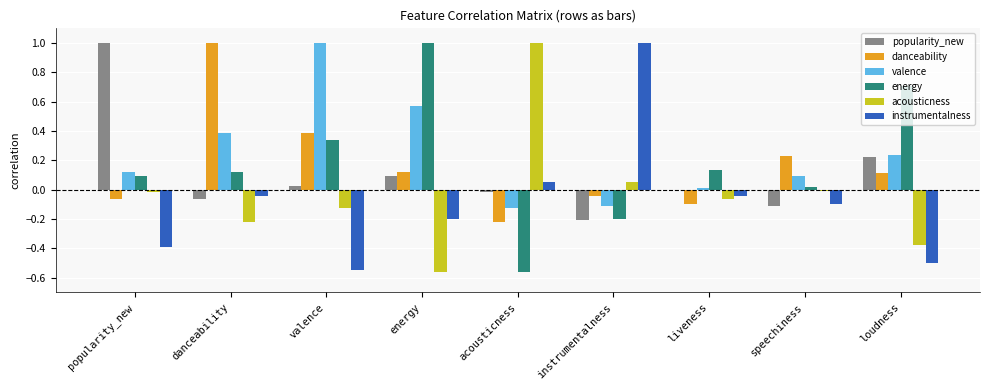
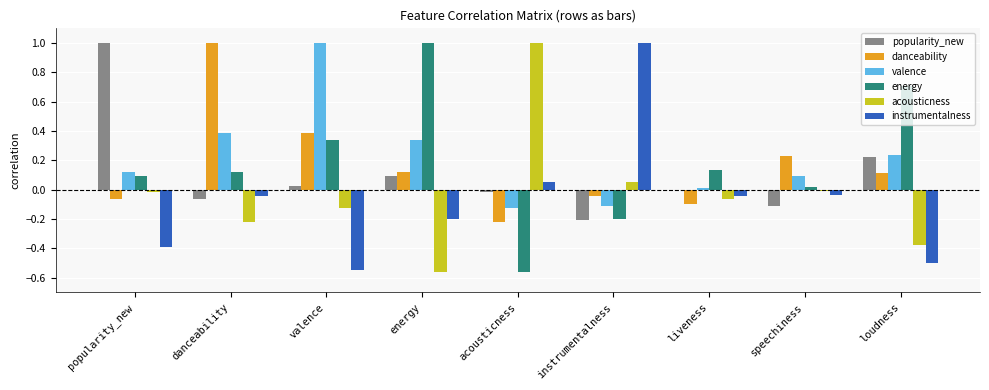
valence, energy: 0.57 -> 0.34
instrumentalness, speechiness: -0.10 -> -0.03
